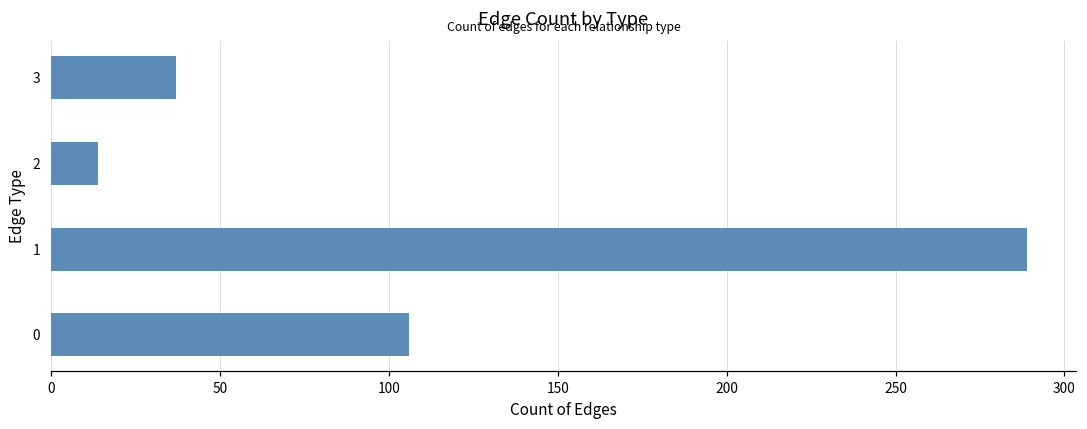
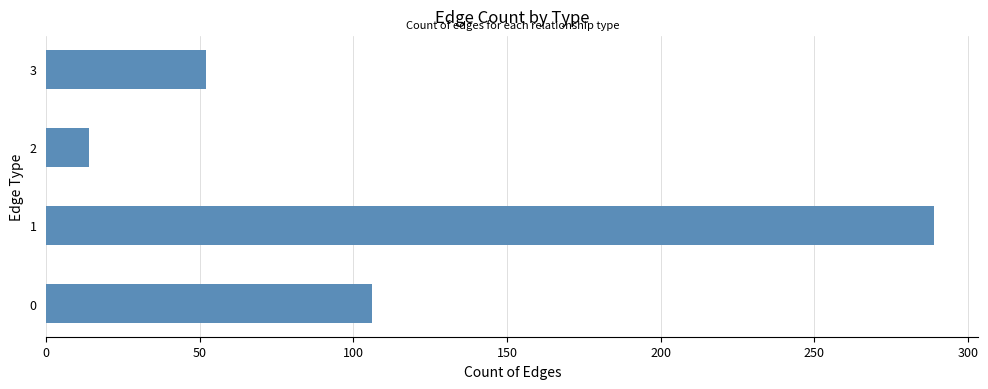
3: 37 -> 52
